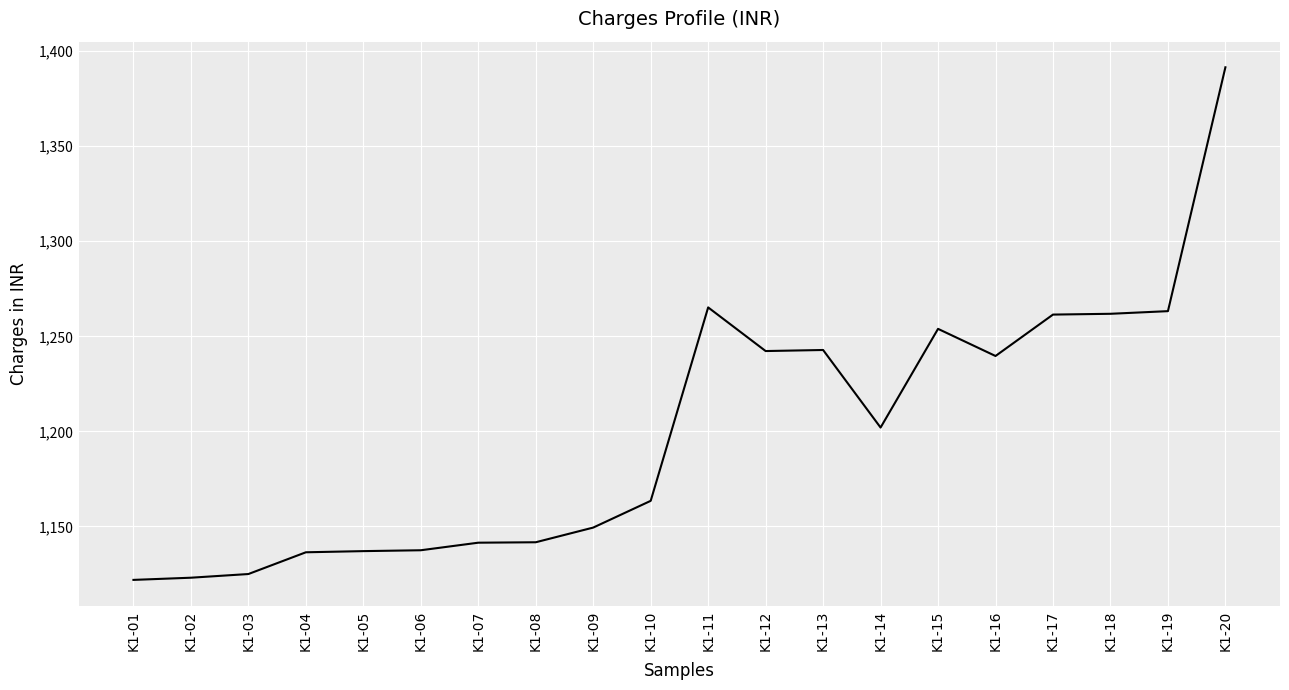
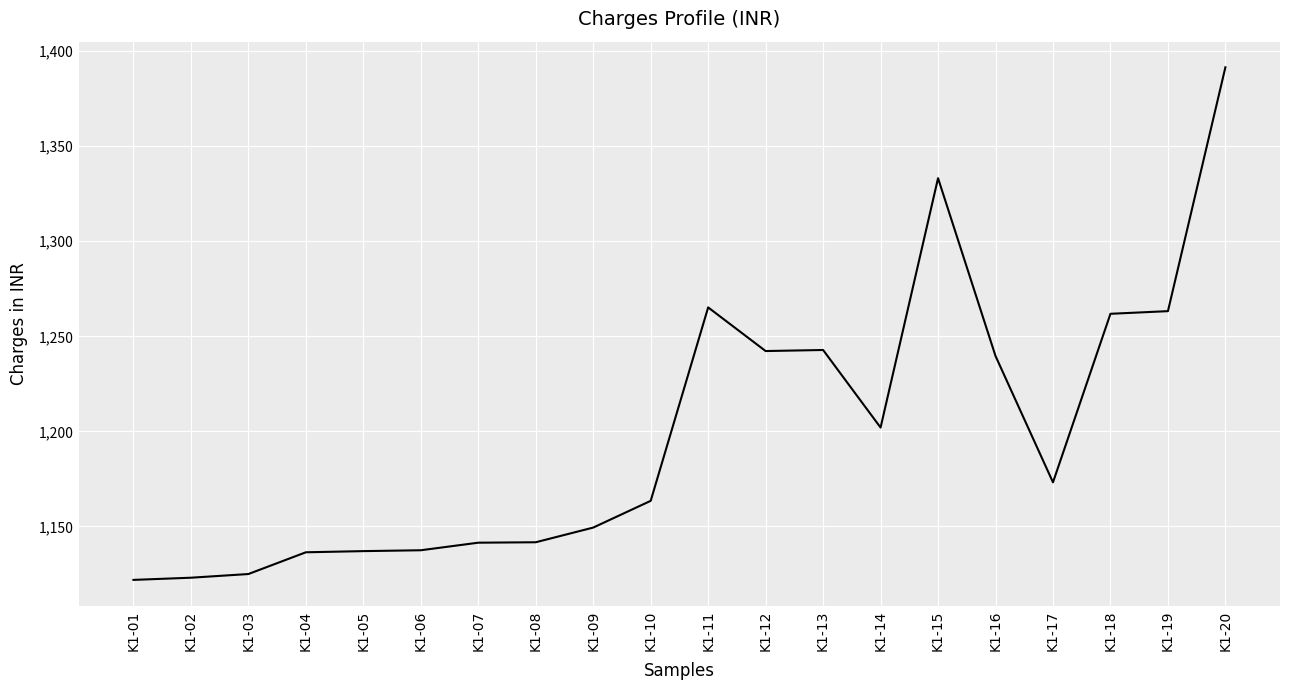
K1-15: 1,254 -> 1,333
K1-17: 1,261 -> 1,173
